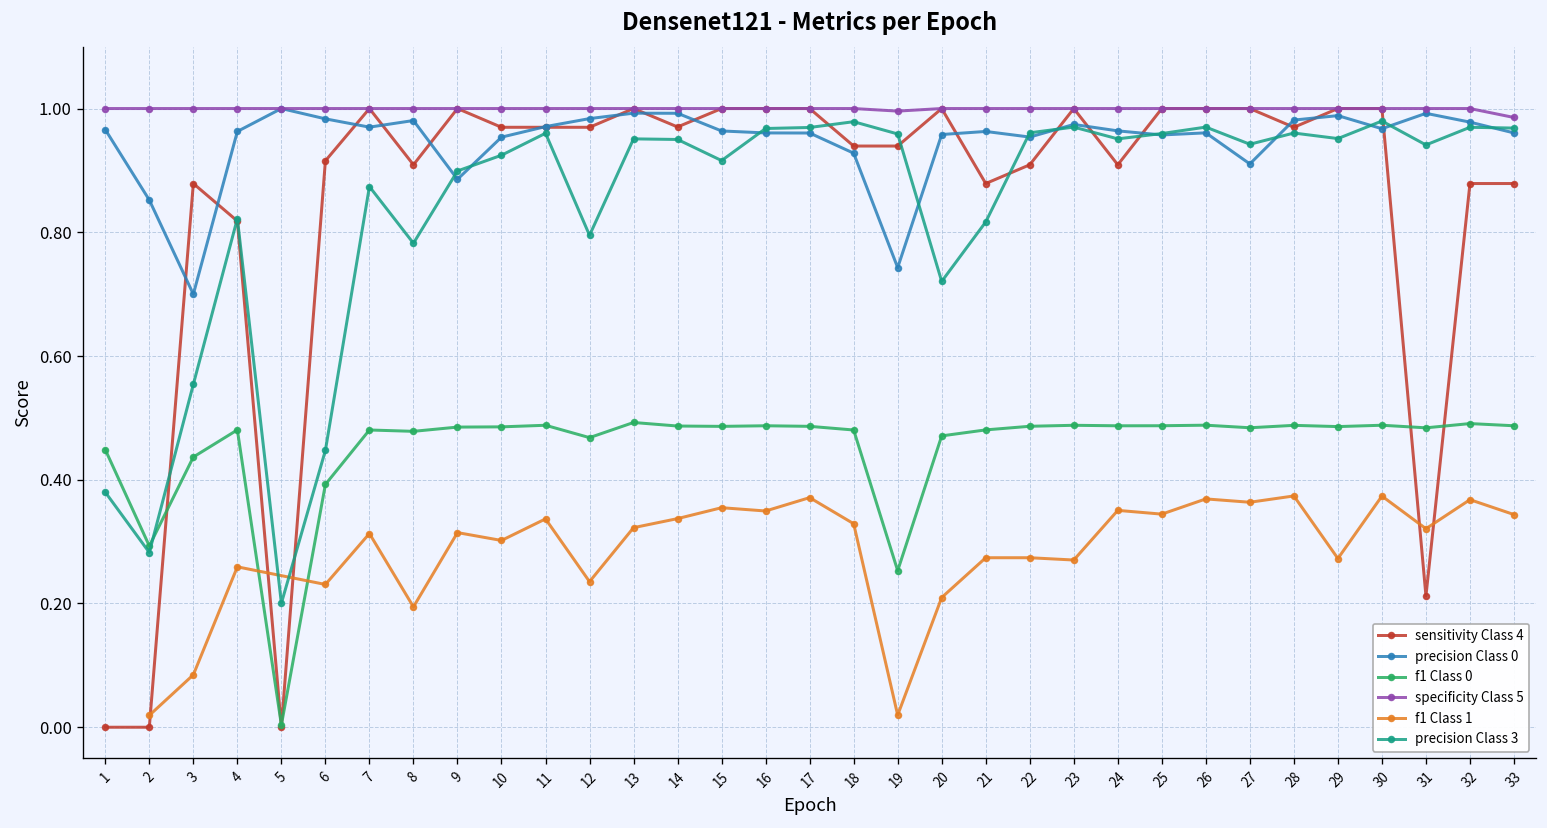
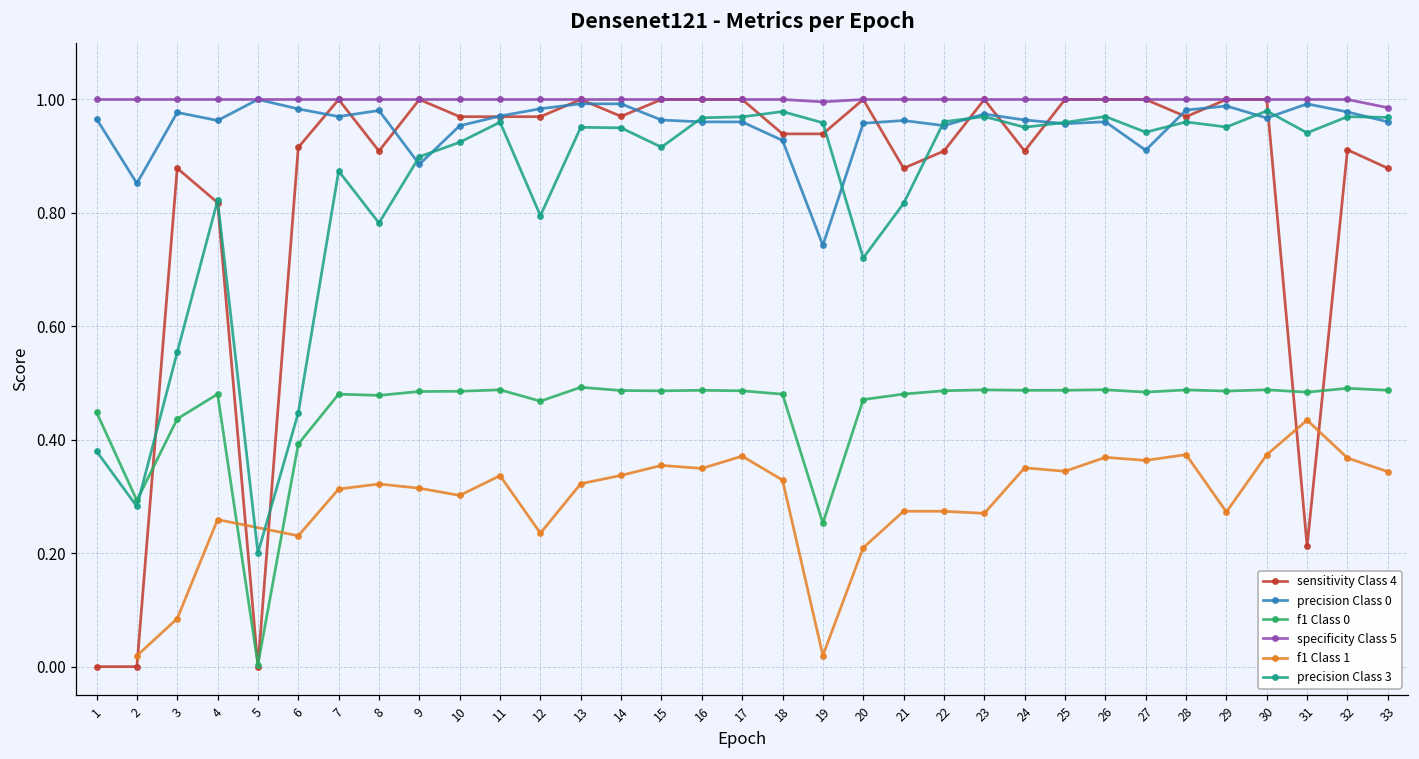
precision Class 0, 3: 0.70 -> 0.98
f1 Class 1, 8: 0.19 -> 0.32
f1 Class 1, 31: 0.32 -> 0.43
sensitivity Class 4, 32: 0.88 -> 0.91
